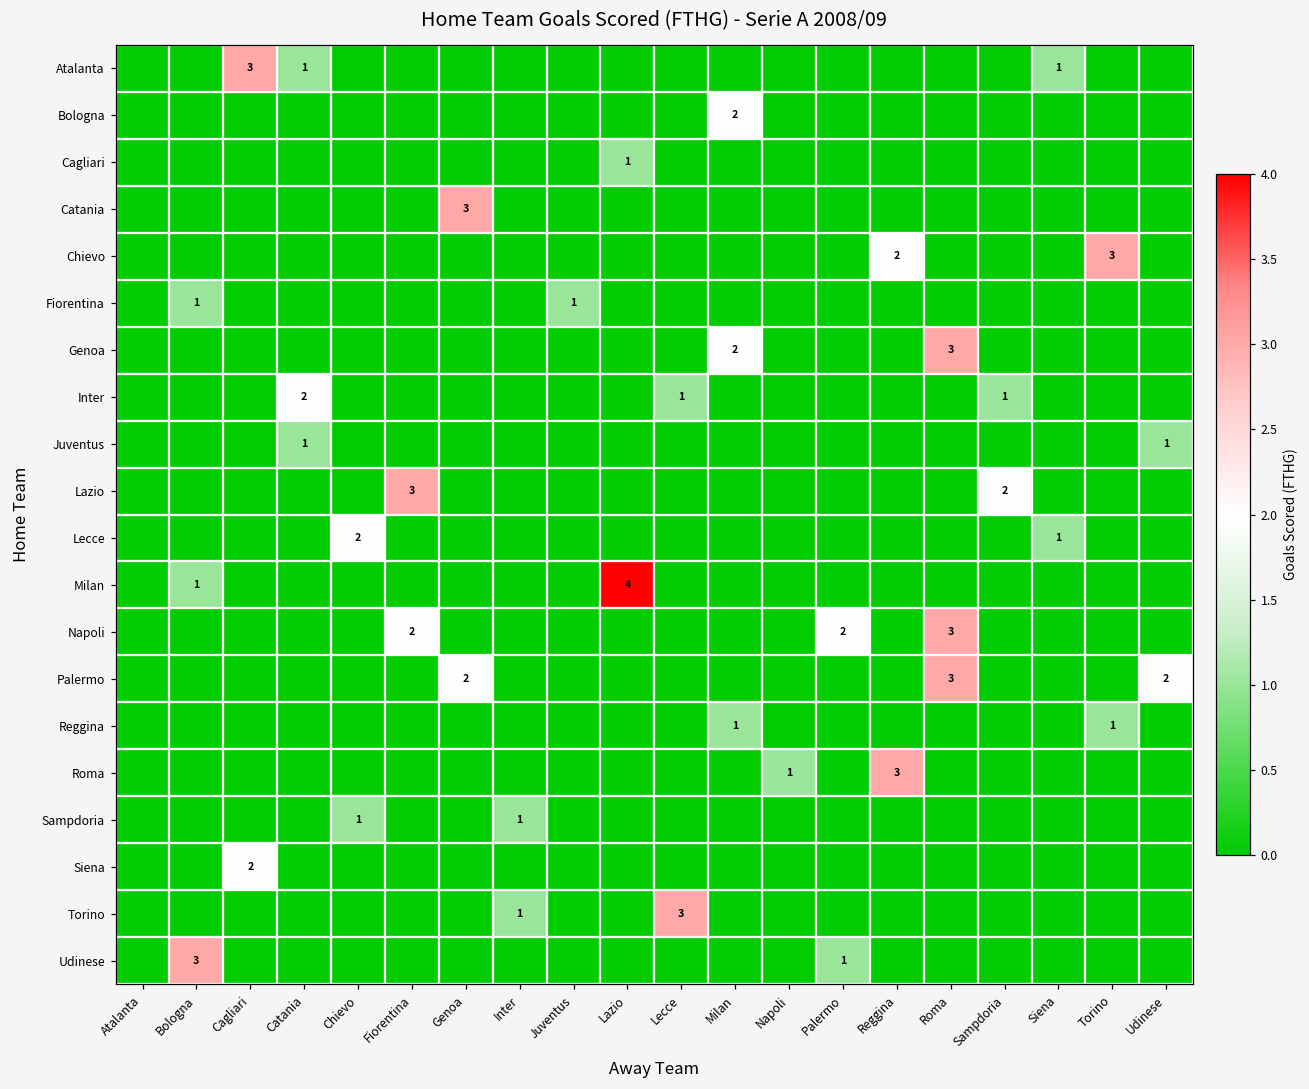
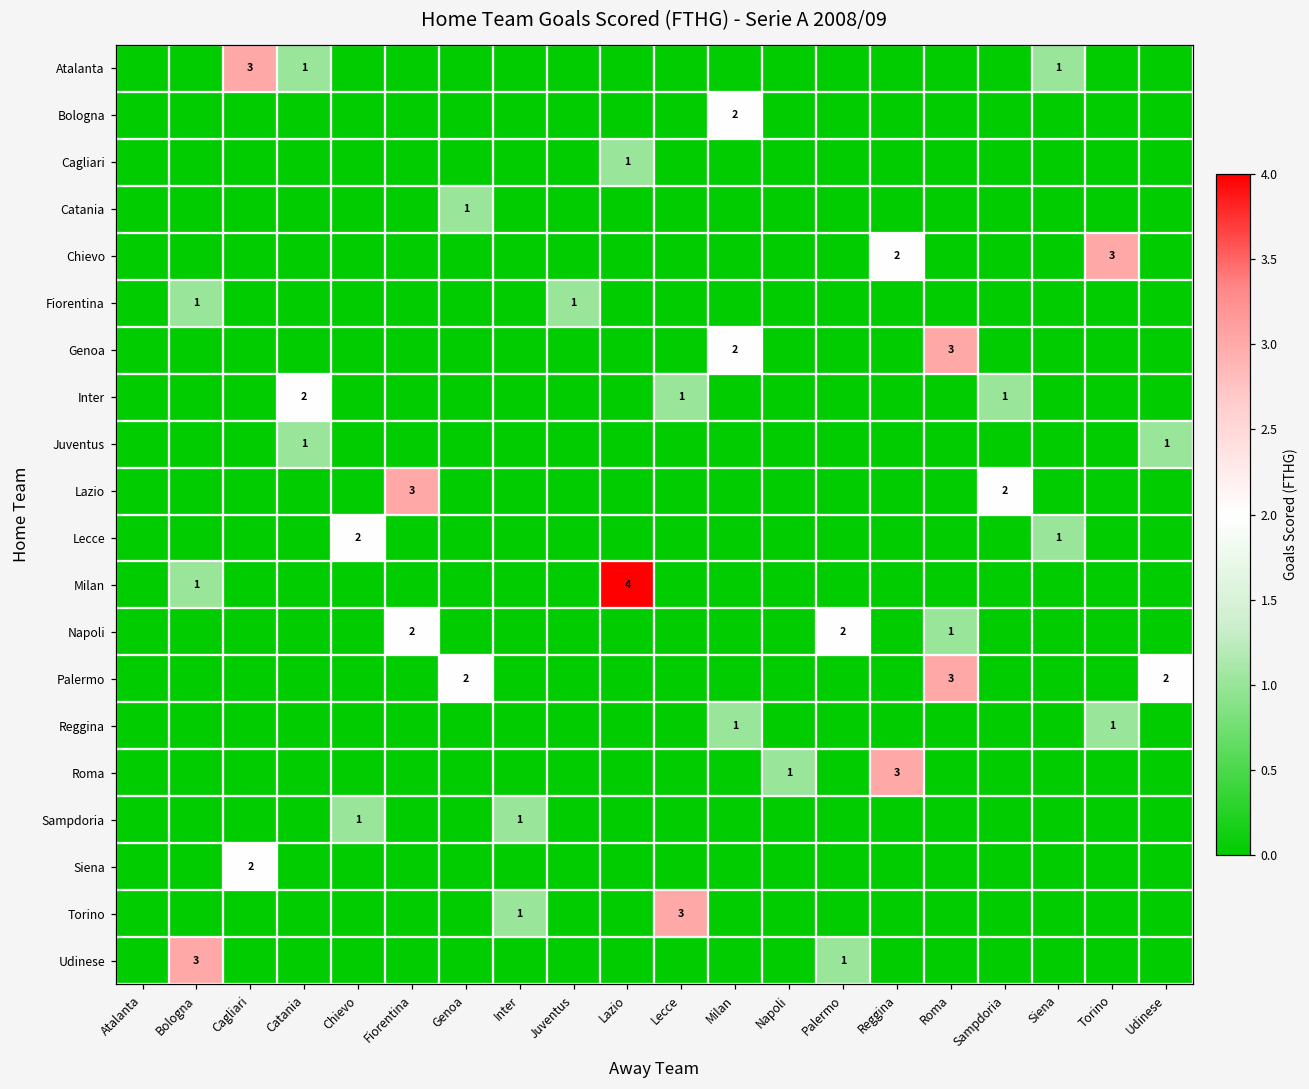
Catania, Genoa: 3 -> 1
Napoli, Roma: 3 -> 1
